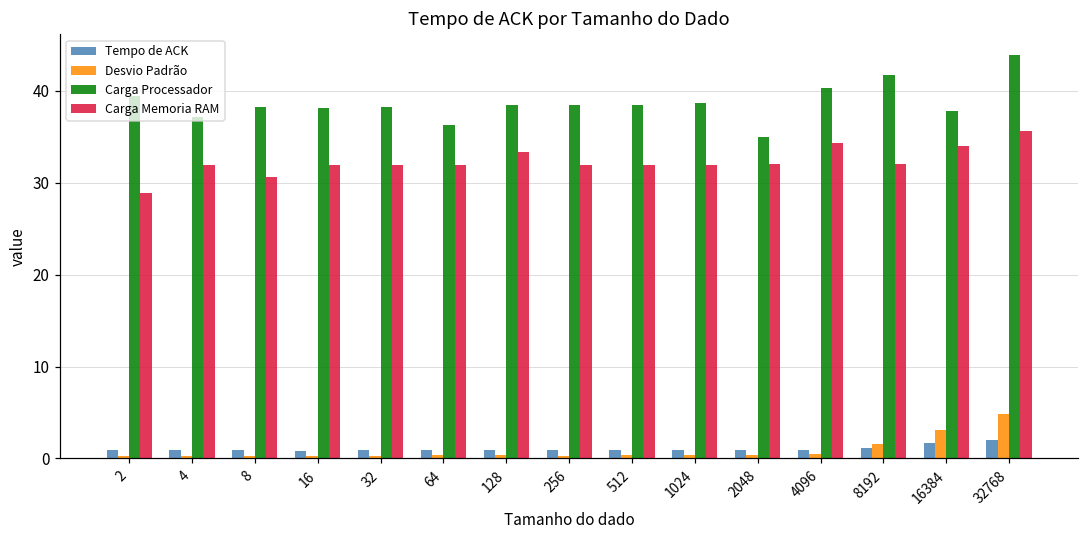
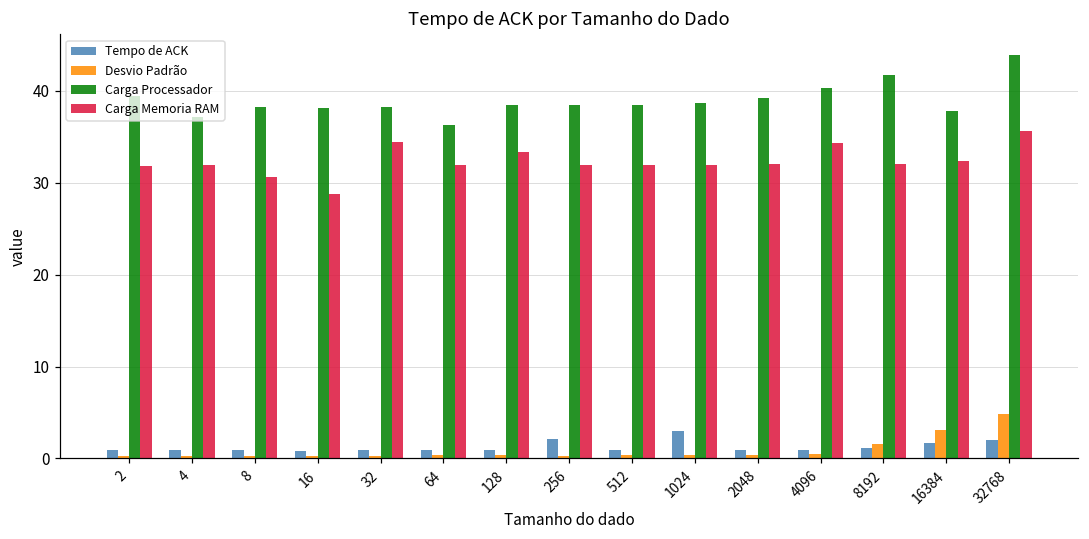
Carga Memoria RAM, 2: 29 -> 32
Carga Memoria RAM, 16: 32 -> 29
Carga Memoria RAM, 32: 32 -> 34
Tempo de ACK, 256: 1 -> 2
Tempo de ACK, 1024: 1 -> 3
Carga Processador, 2048: 35 -> 39
Carga Memoria RAM, 16384: 34 -> 32
